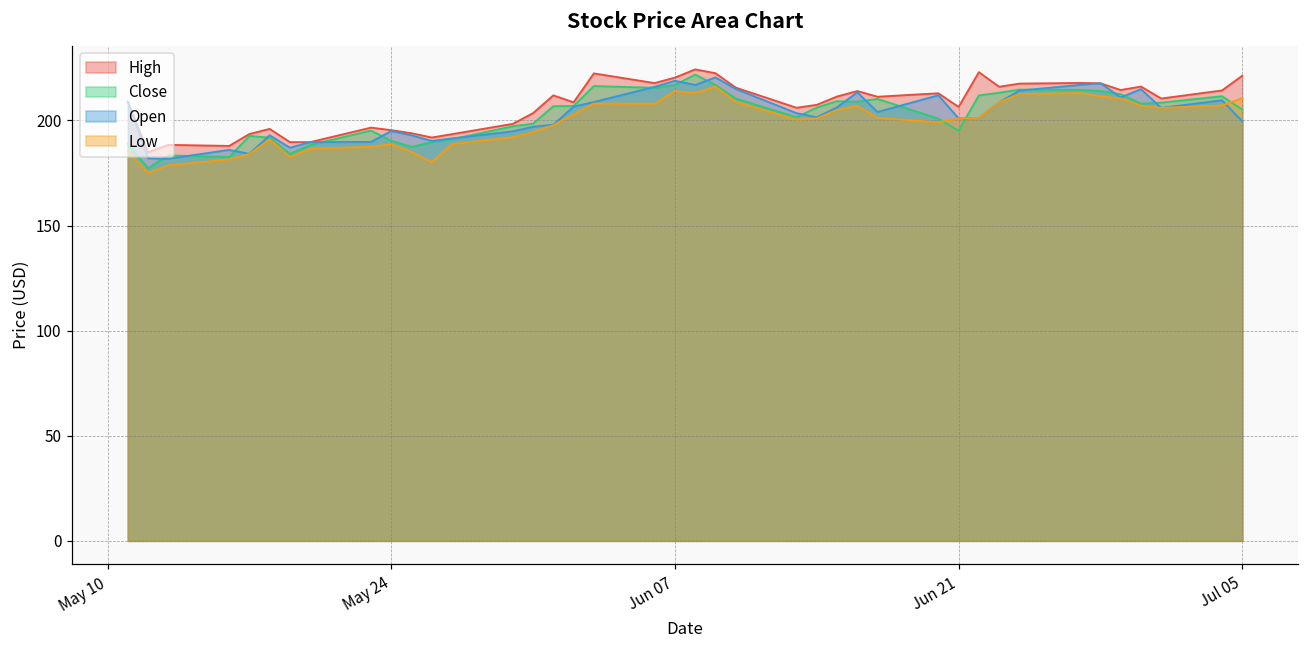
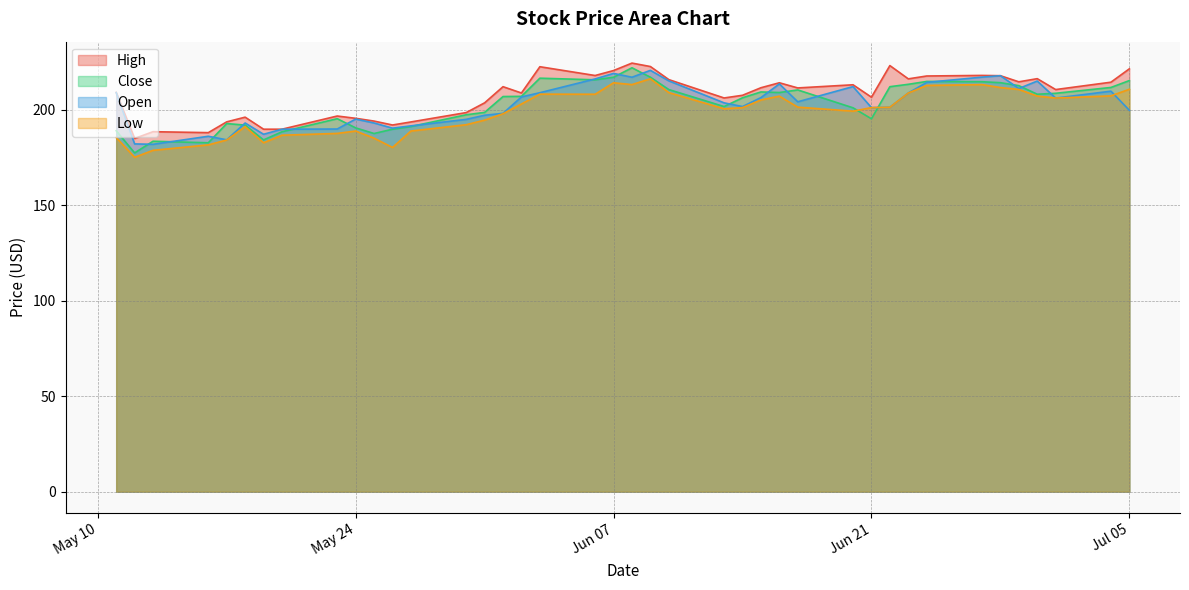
Close, Jul 05: 205 -> 215
